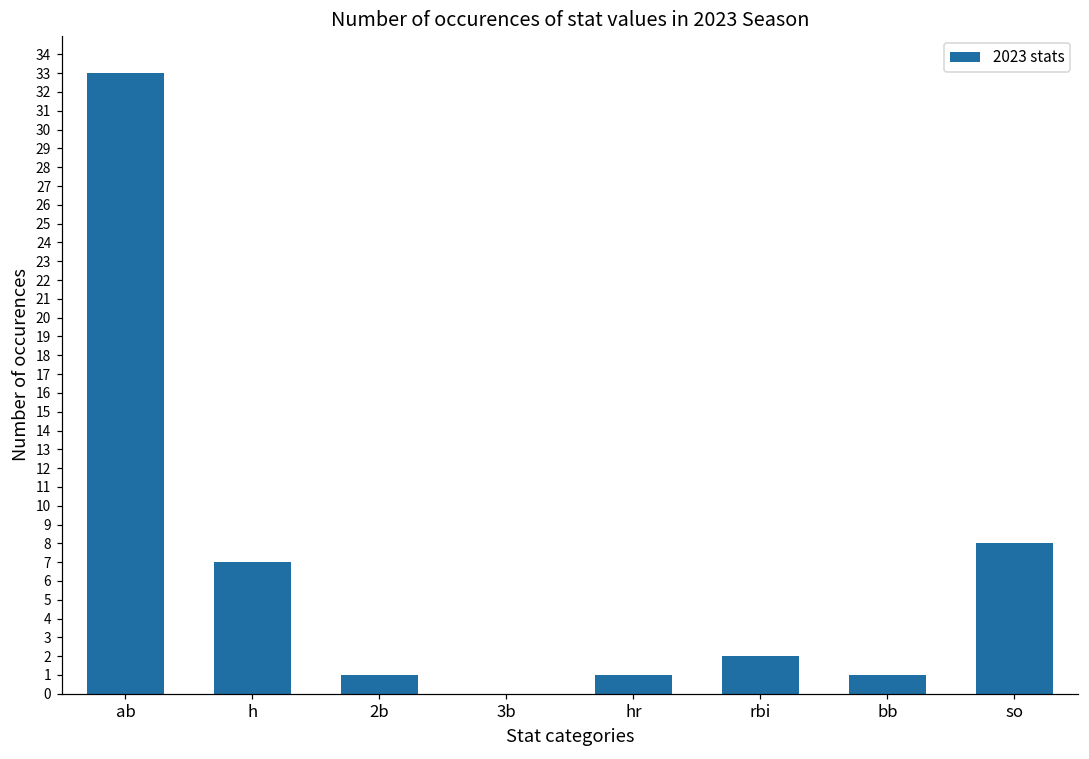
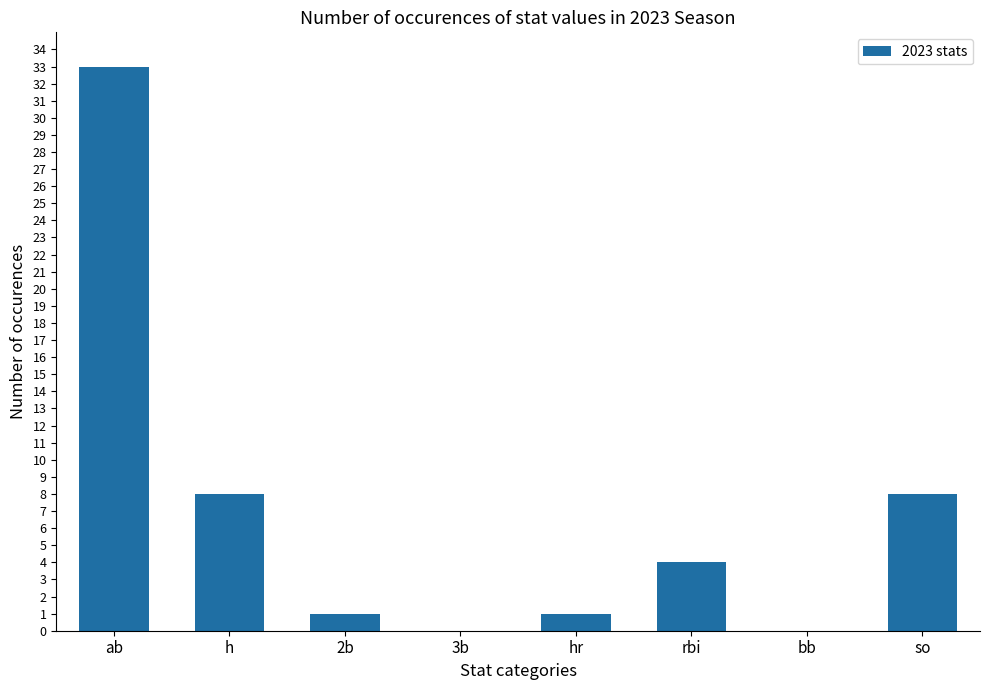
h: 7 -> 8
rbi: 2 -> 4
bb: 1 -> 0
